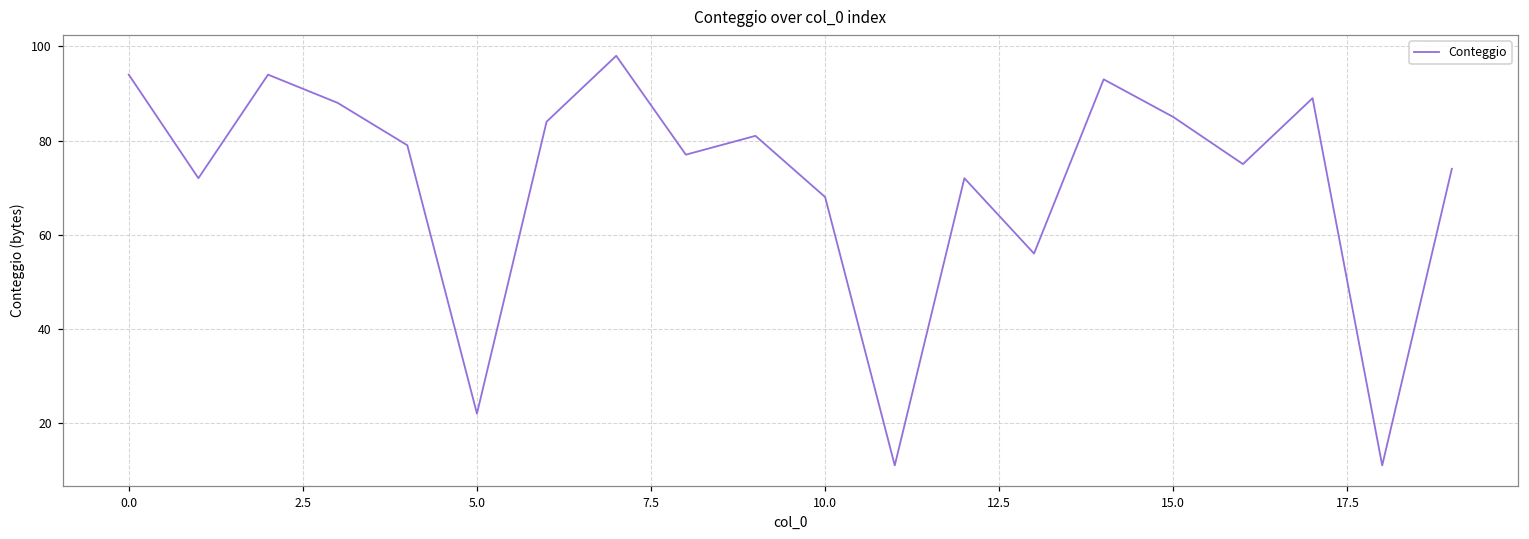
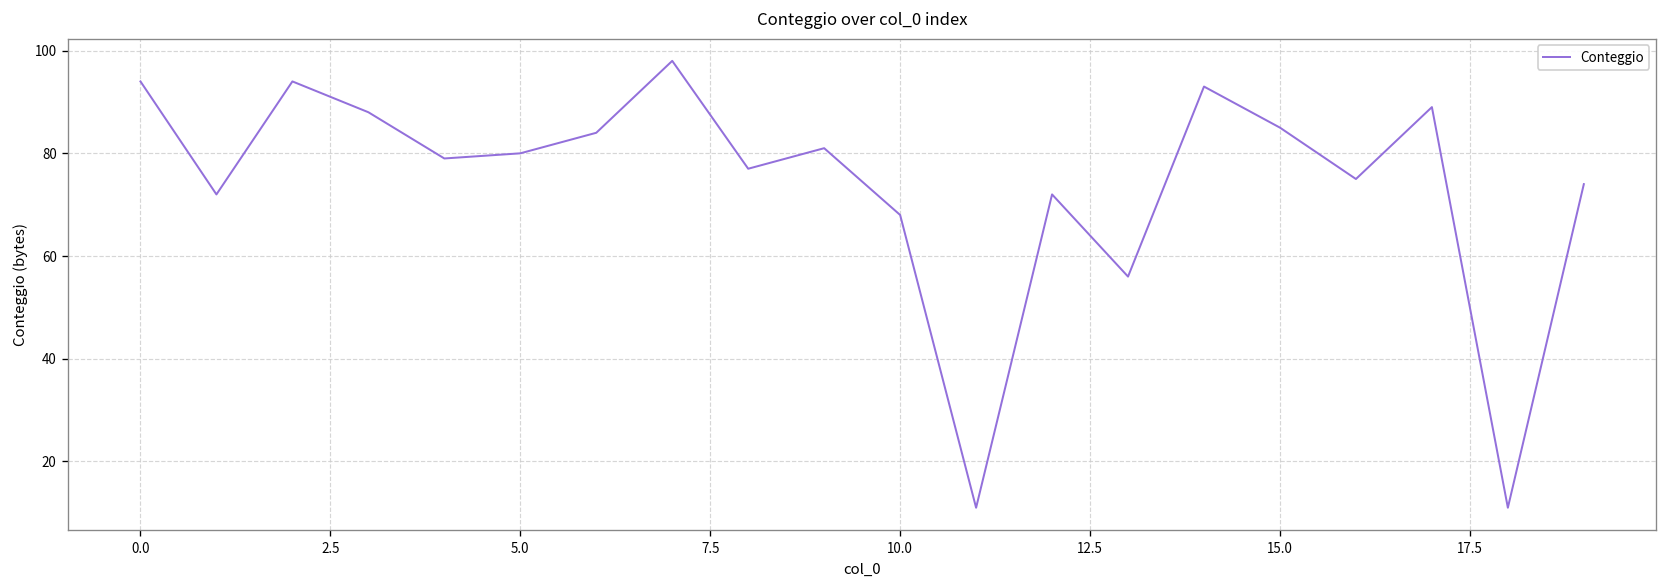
5.0: 22 -> 80
